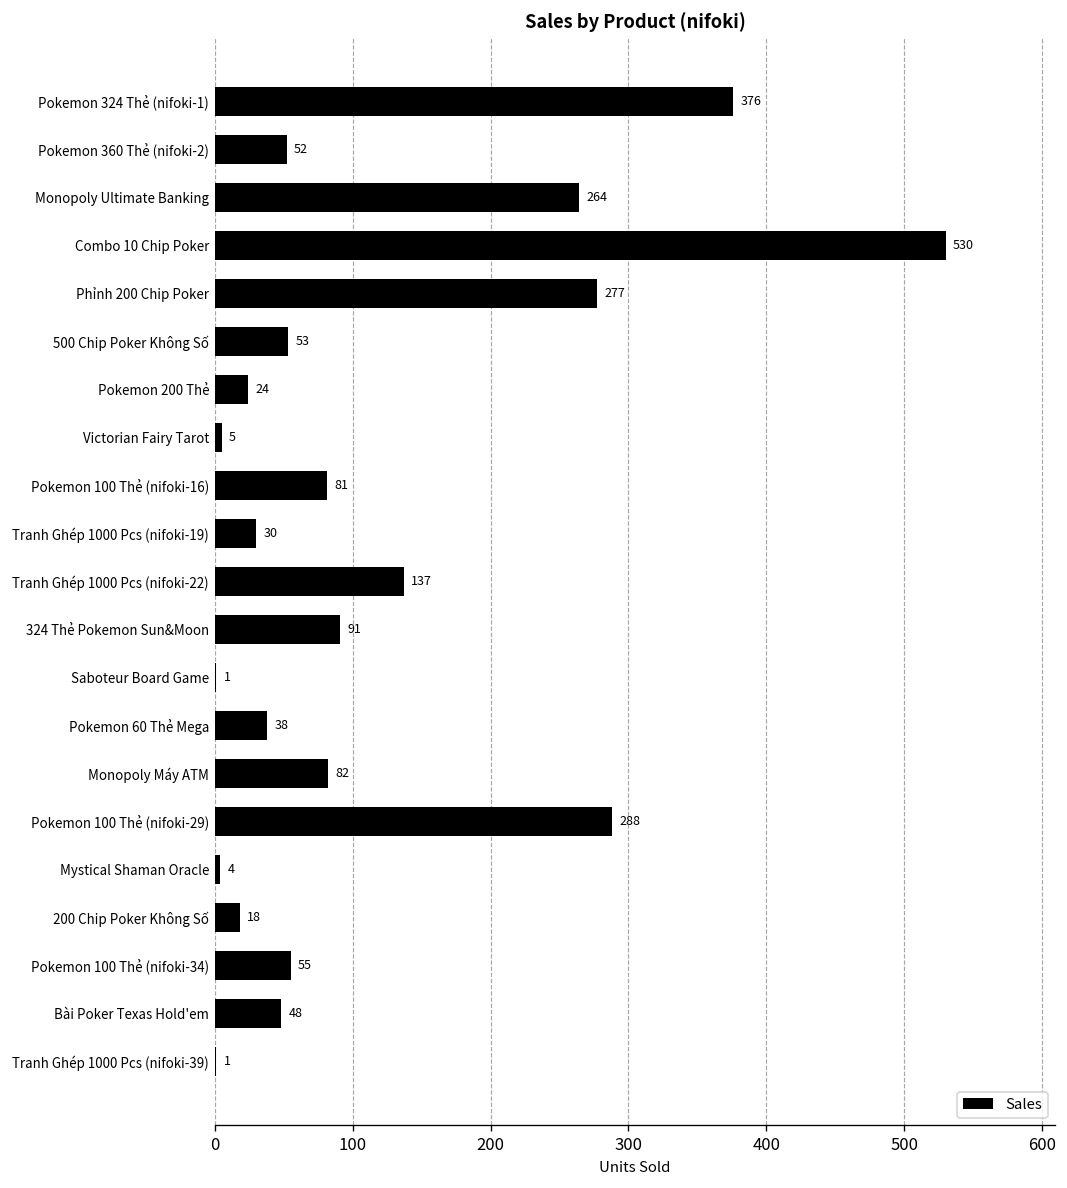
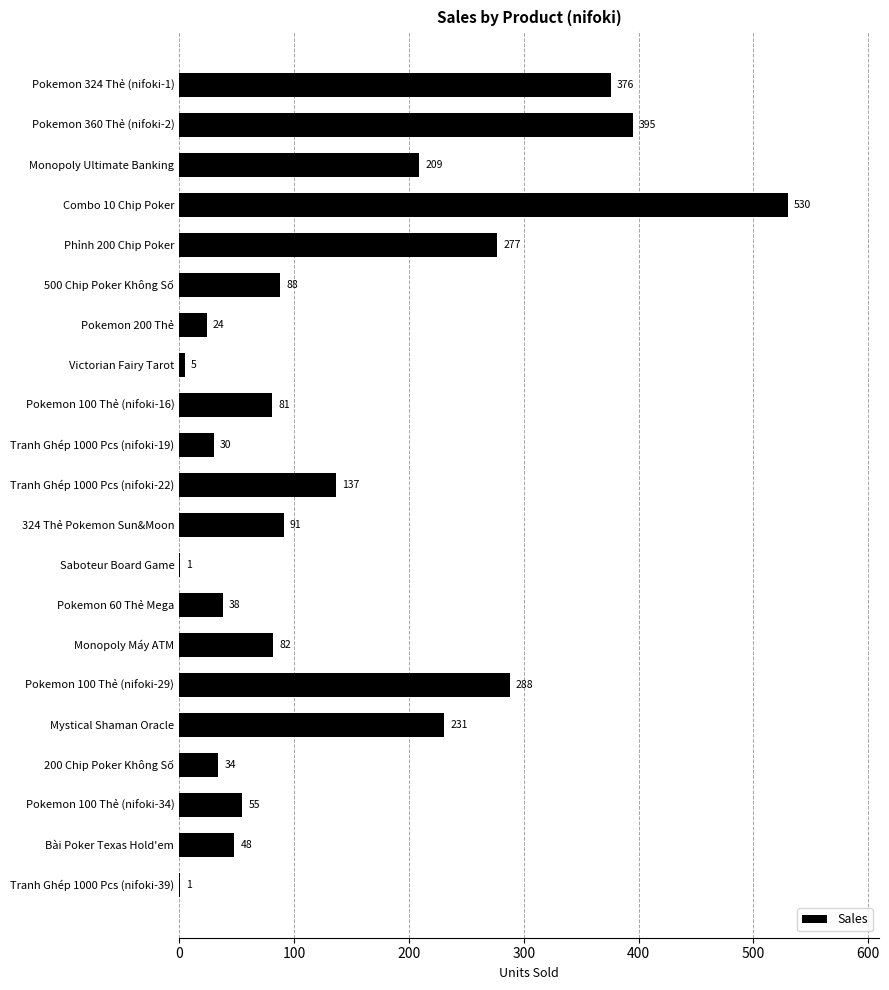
Pokemon 360 Thẻ (nifoki-2): 52 -> 395
Monopoly Ultimate Banking: 264 -> 209
500 Chip Poker Không Số: 53 -> 88
Mystical Shaman Oracle: 4 -> 231
200 Chip Poker Không Số: 18 -> 34
